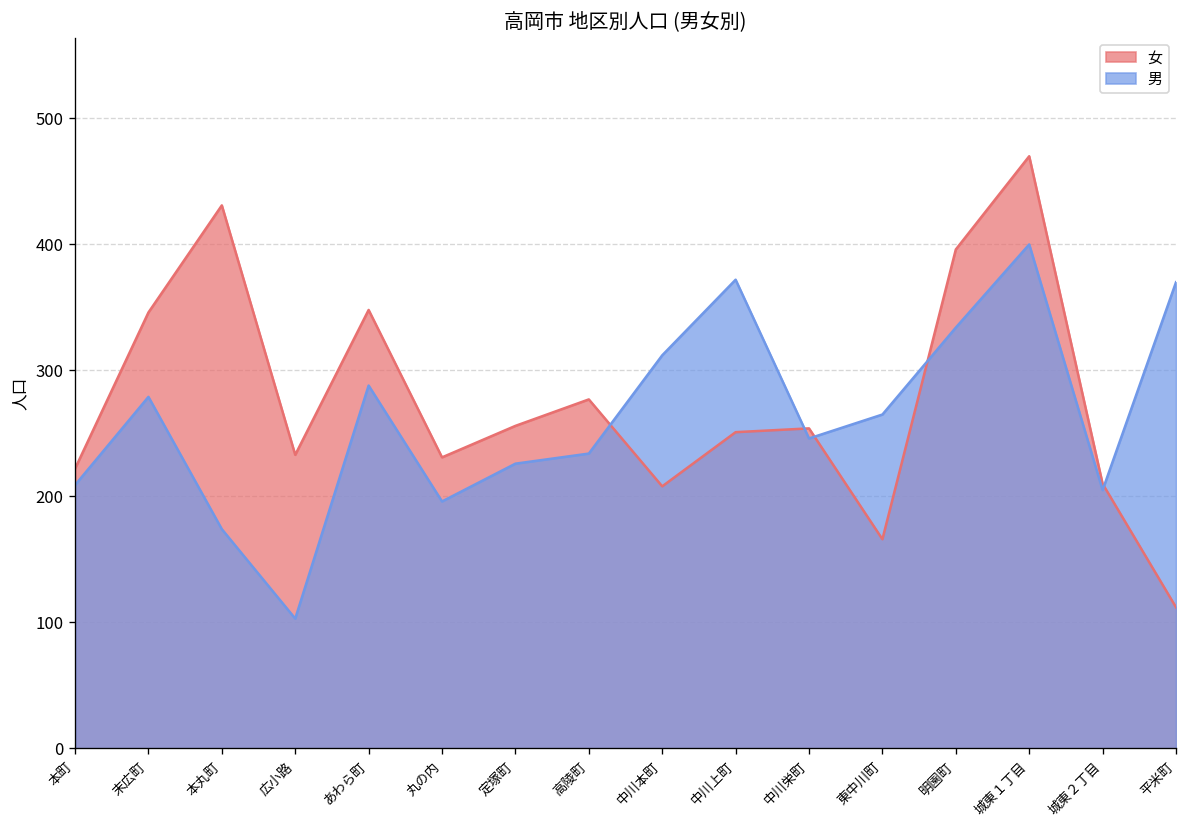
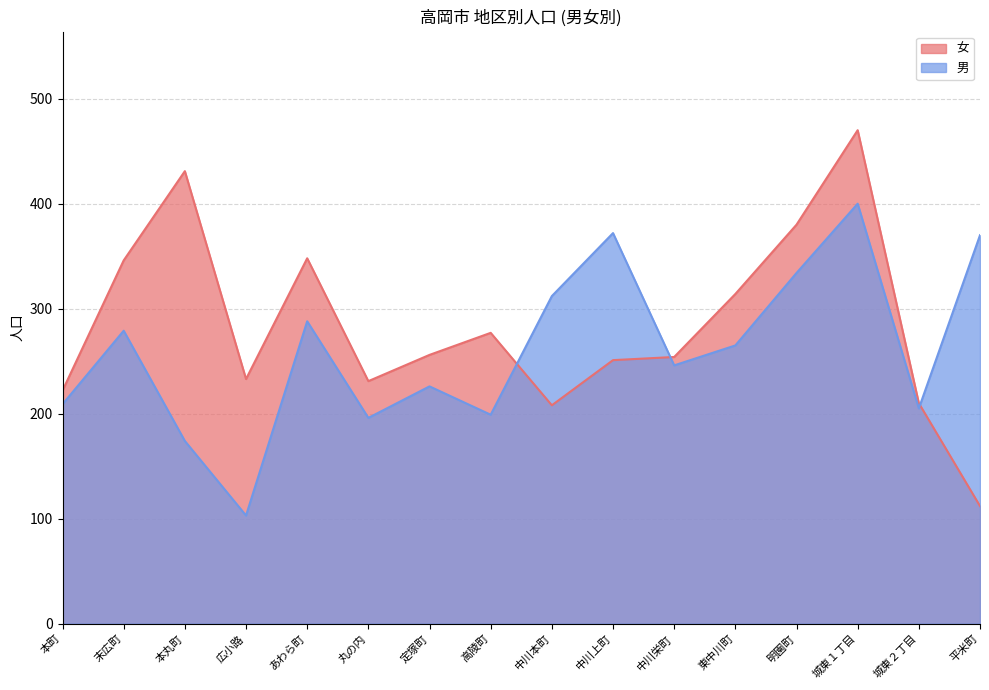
男, 高陵町: 234 -> 199
女, 東中川町: 166 -> 314
女, 明園町: 396 -> 380
